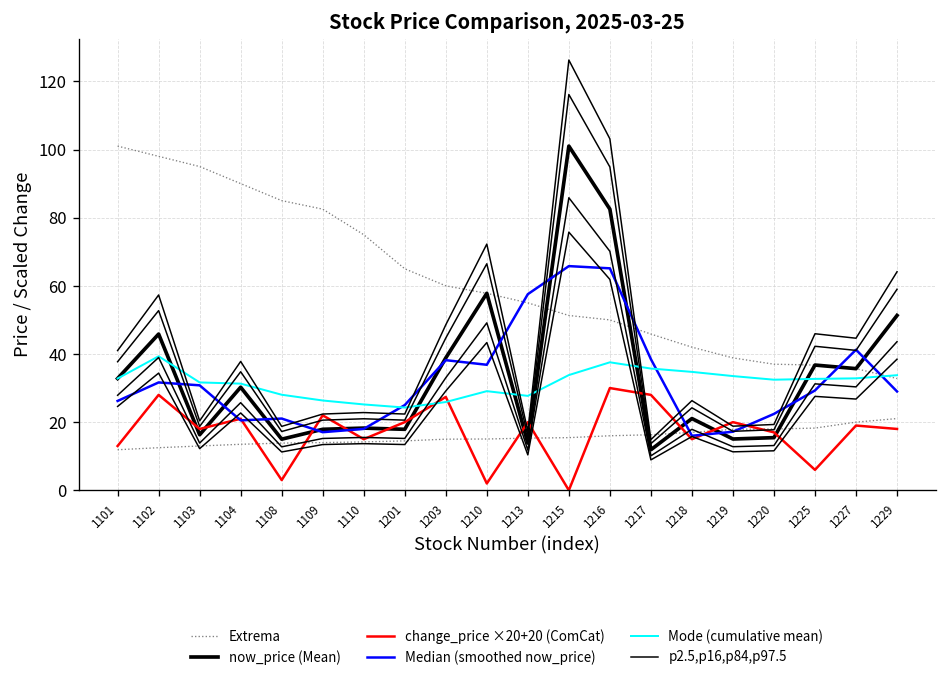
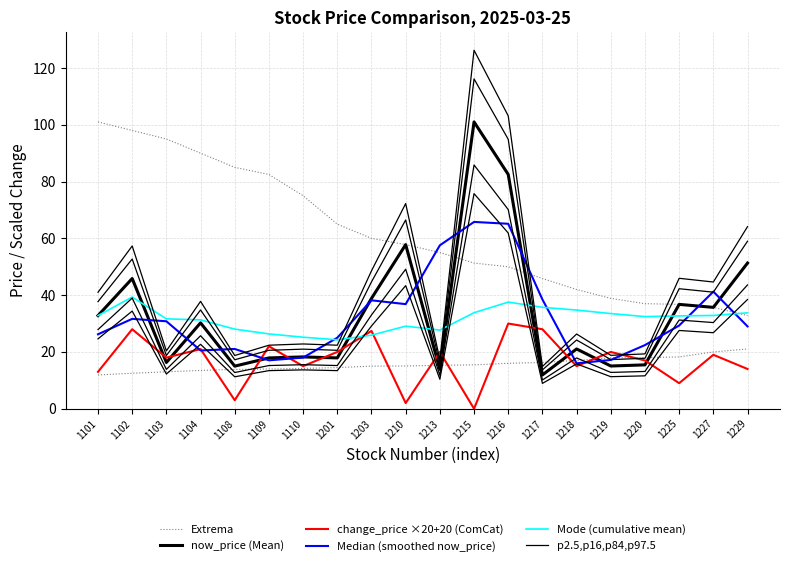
change_price ×20+20 (ComCat), 1225: 6 -> 9
change_price ×20+20 (ComCat), 1229: 18 -> 14
